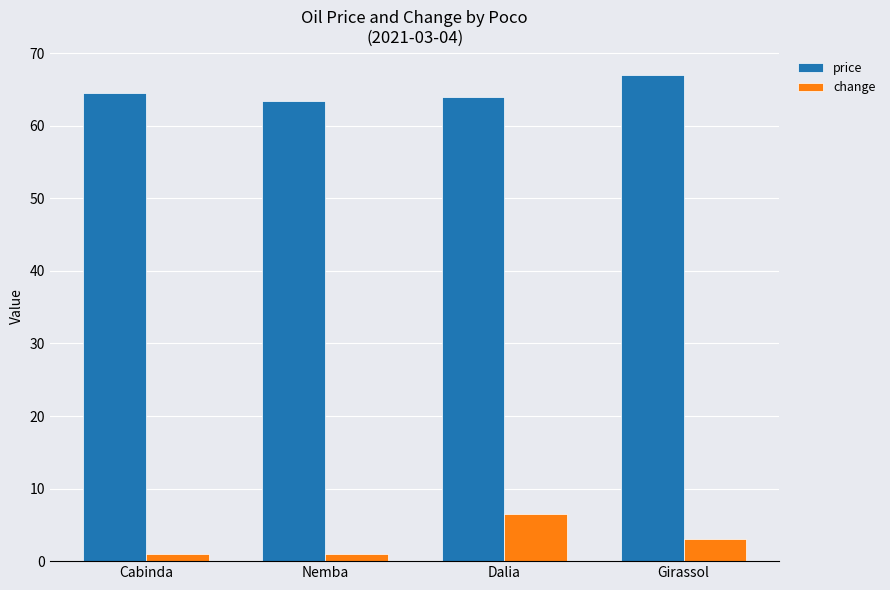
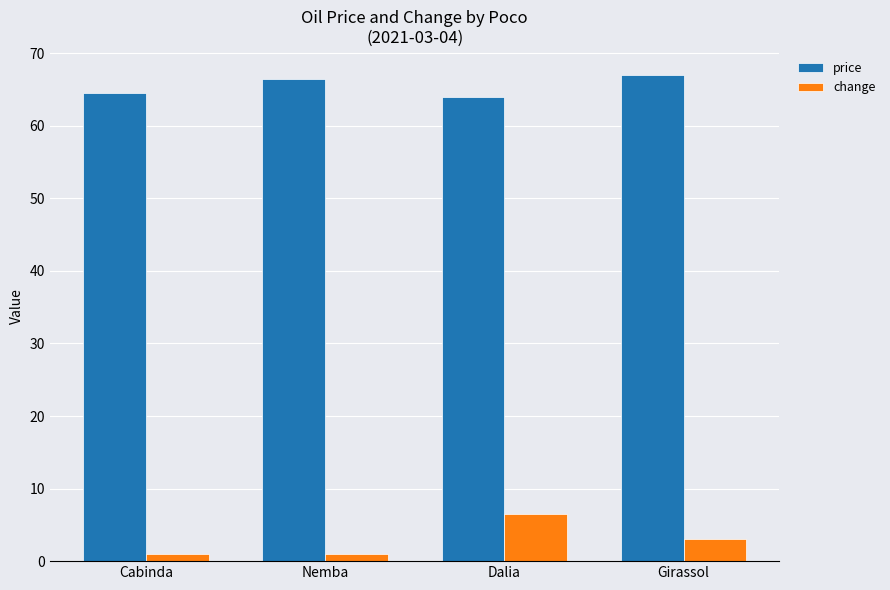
price, Nemba: 63 -> 66
